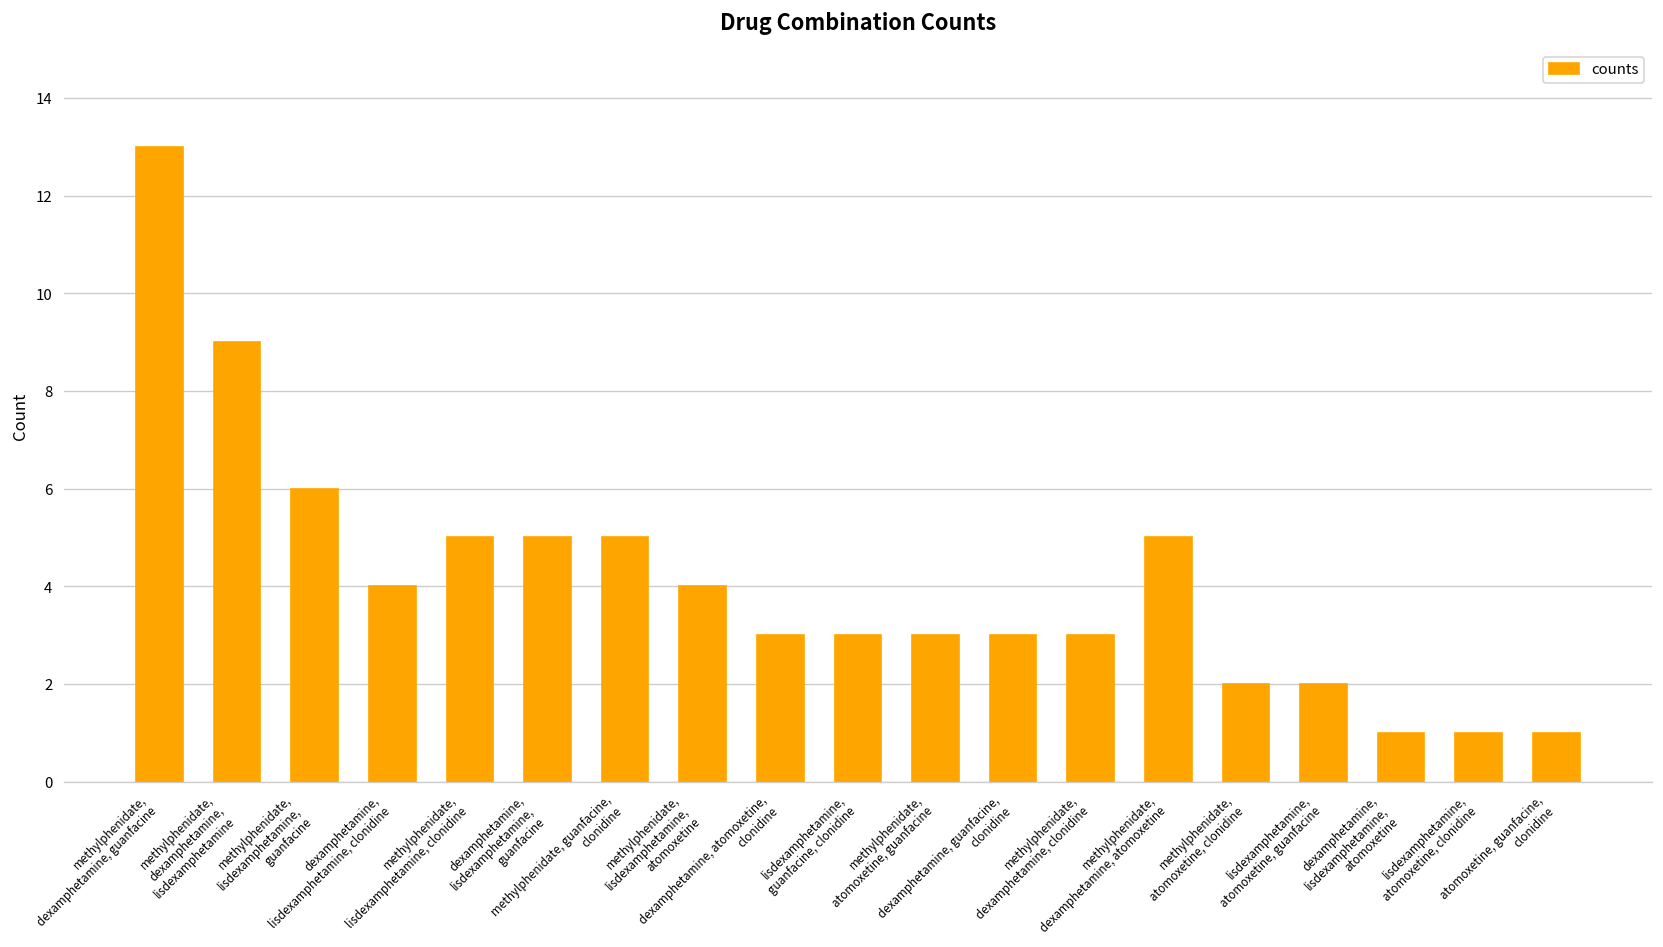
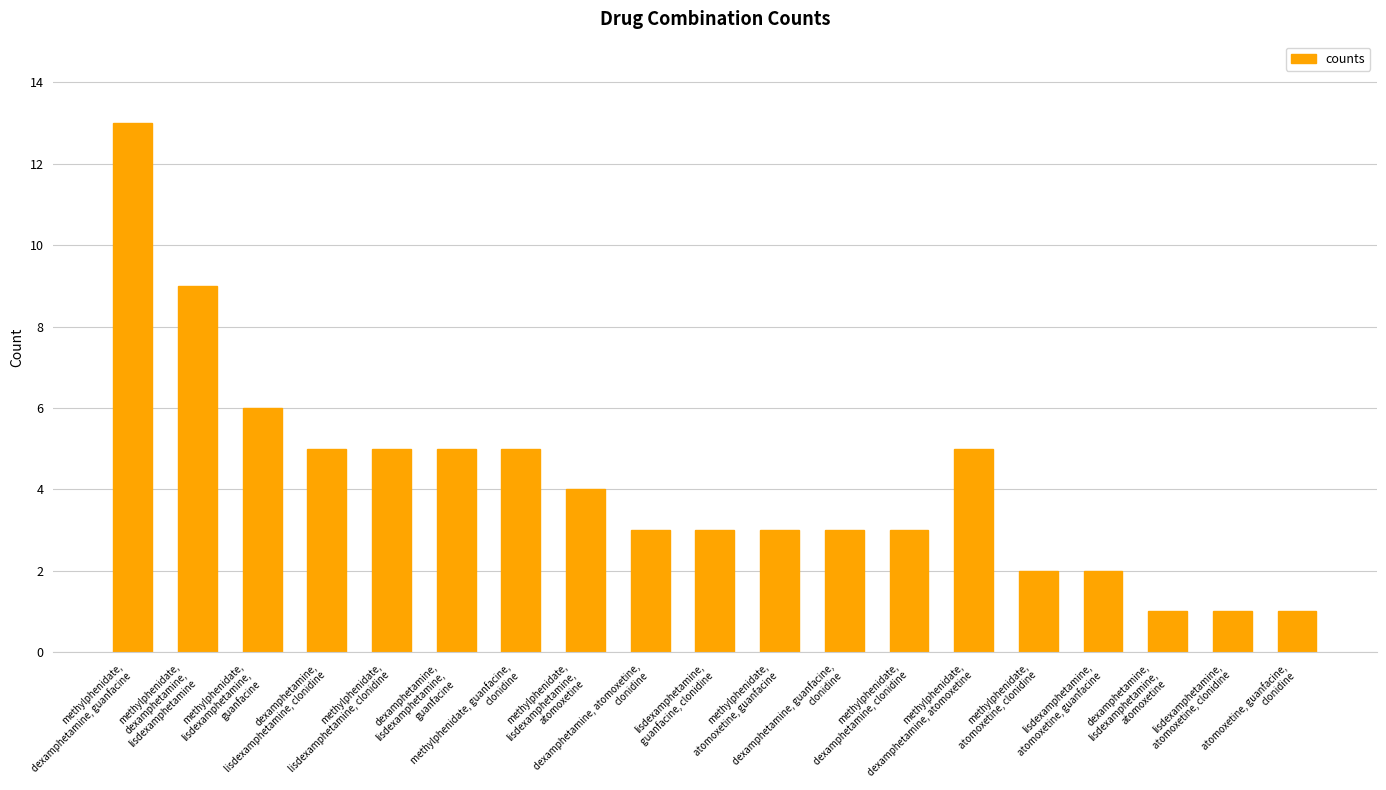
dexamphetamine, lisdexamphetamine, clonidine: 4 -> 5
